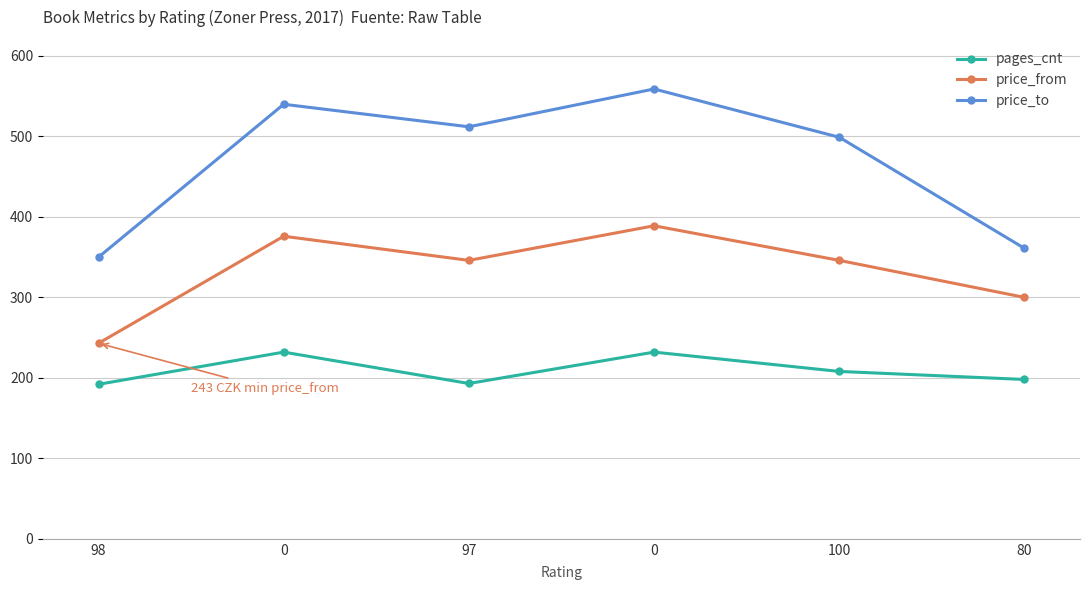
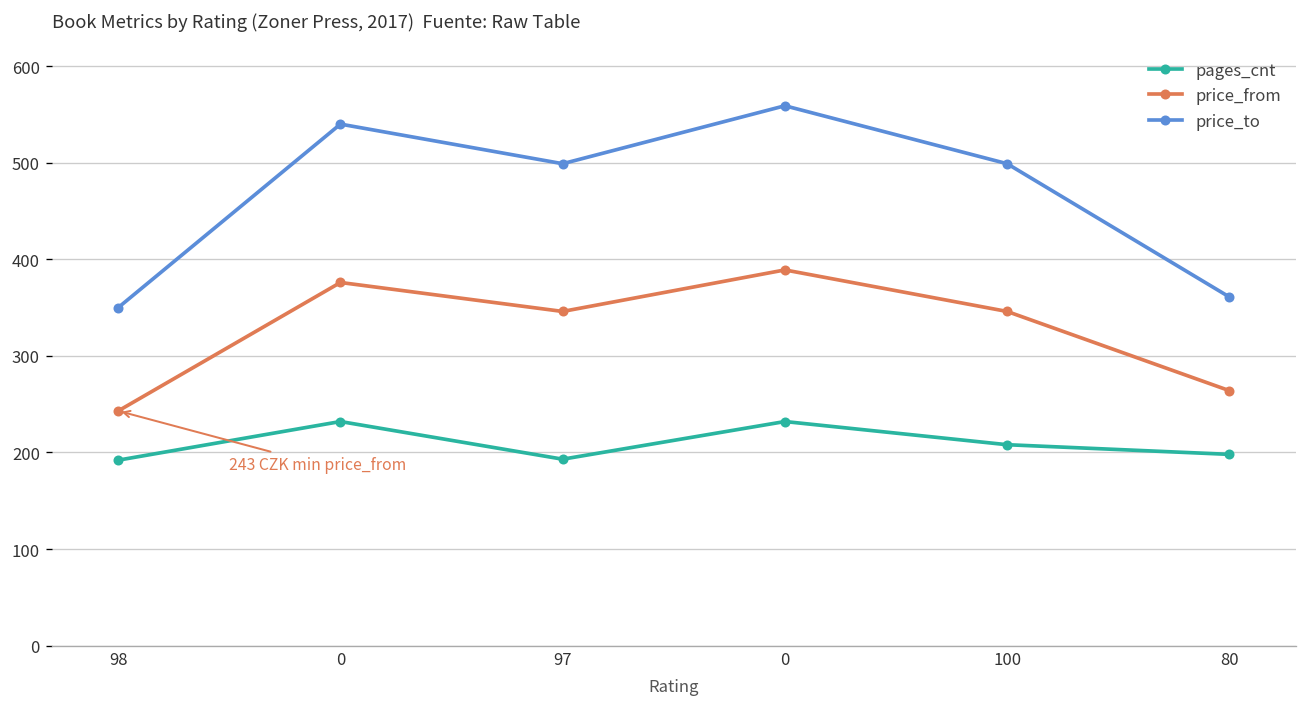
price_to, 97: 510 -> 500
price_from, 80: 300 -> 260
